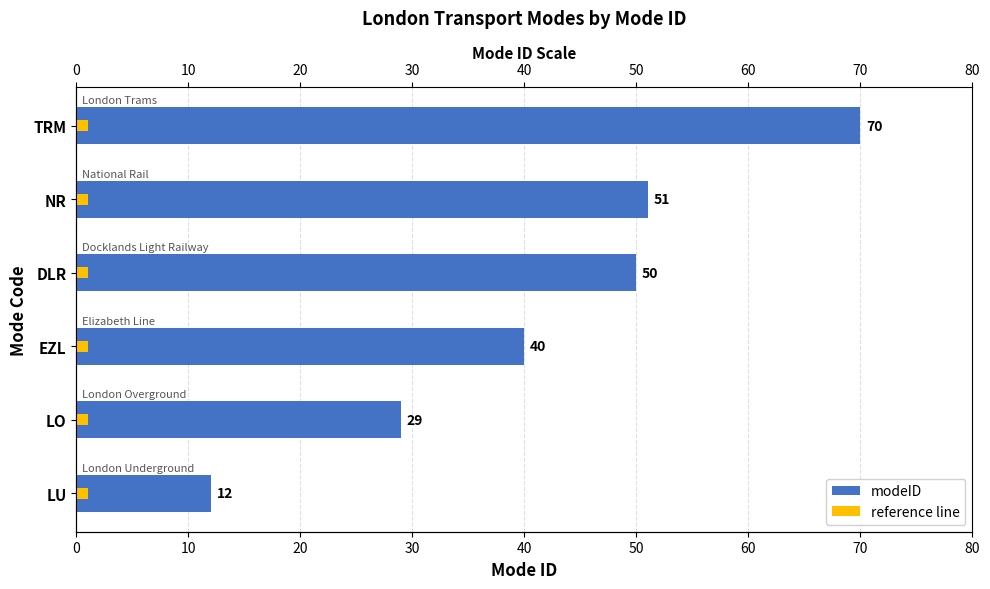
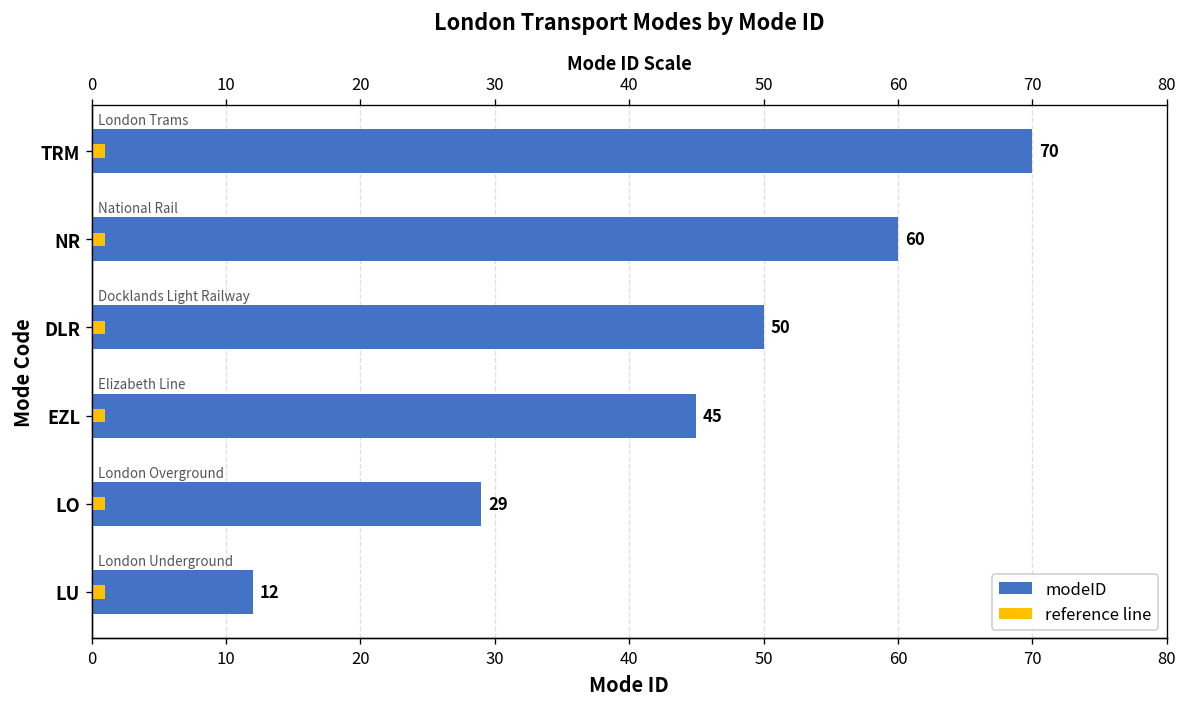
modeID, NR: 51 -> 60
modeID, EZL: 40 -> 45
